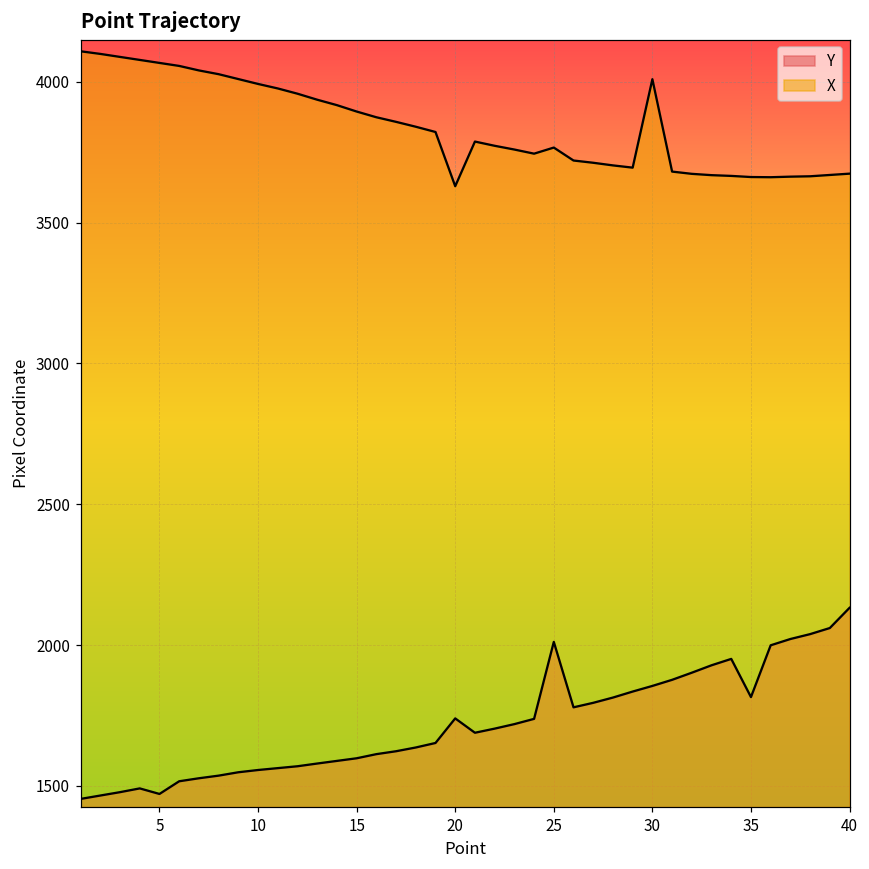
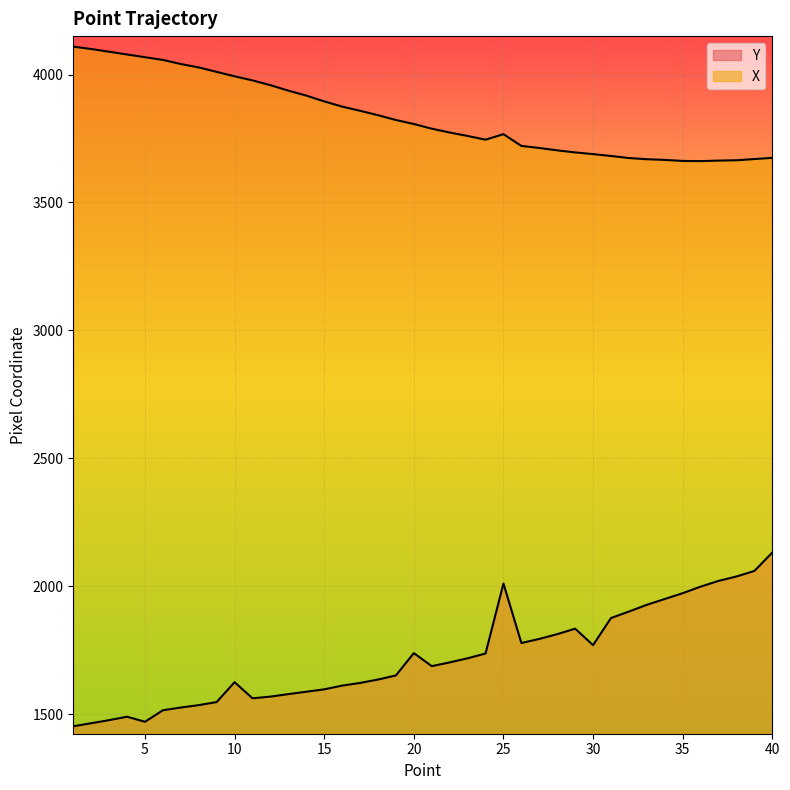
Y, 10: 1560 -> 1630
X, 20: 3630 -> 3810
Y, 30: 1850 -> 1770
X, 30: 4010 -> 3690
Y, 35: 1820 -> 1970
